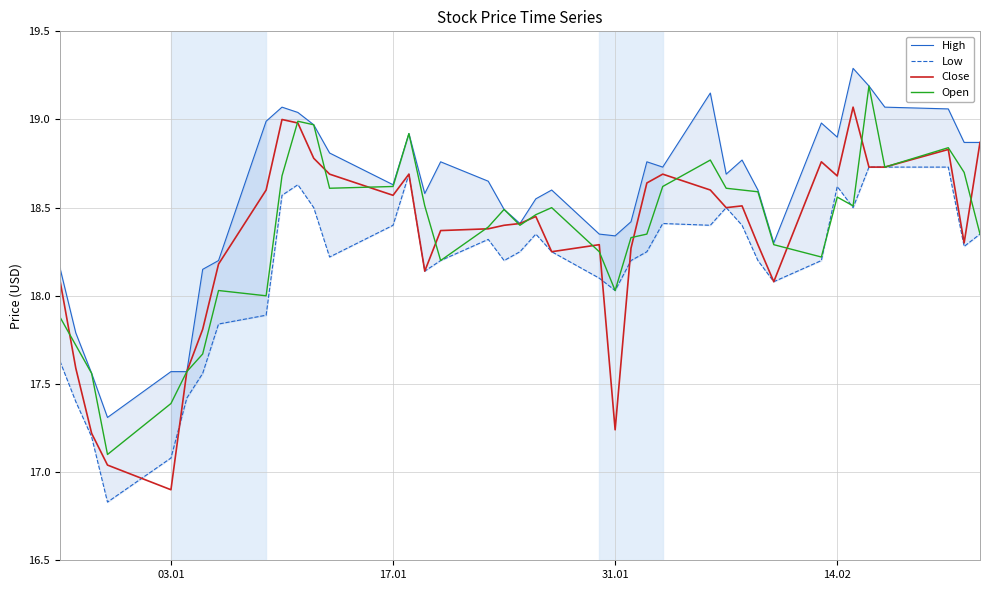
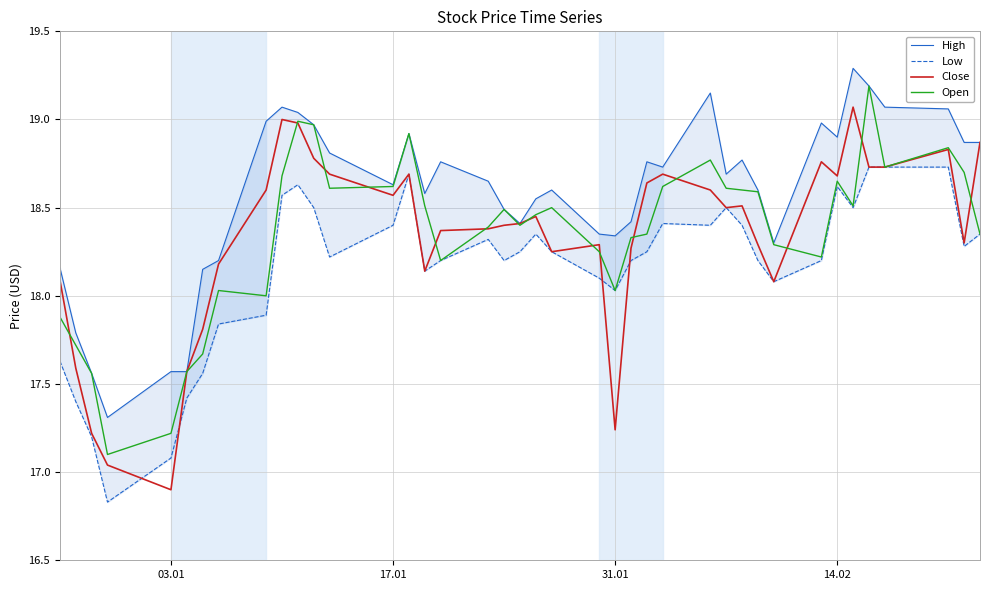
Open, 03.01: 17.39 -> 17.22
Open, 14.02: 18.56 -> 18.65
